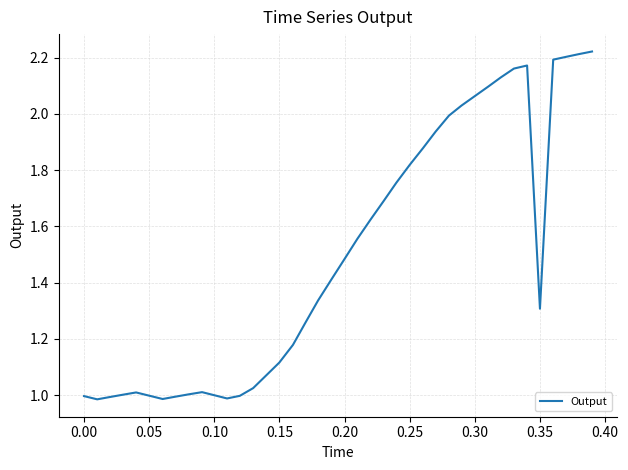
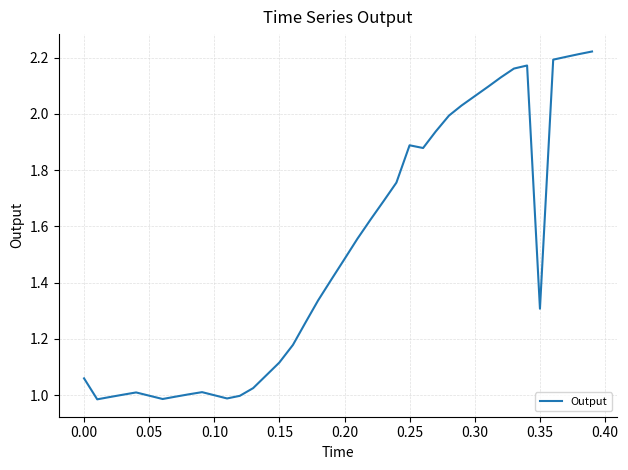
0.00: 1.00 -> 1.06
0.25: 1.82 -> 1.89
